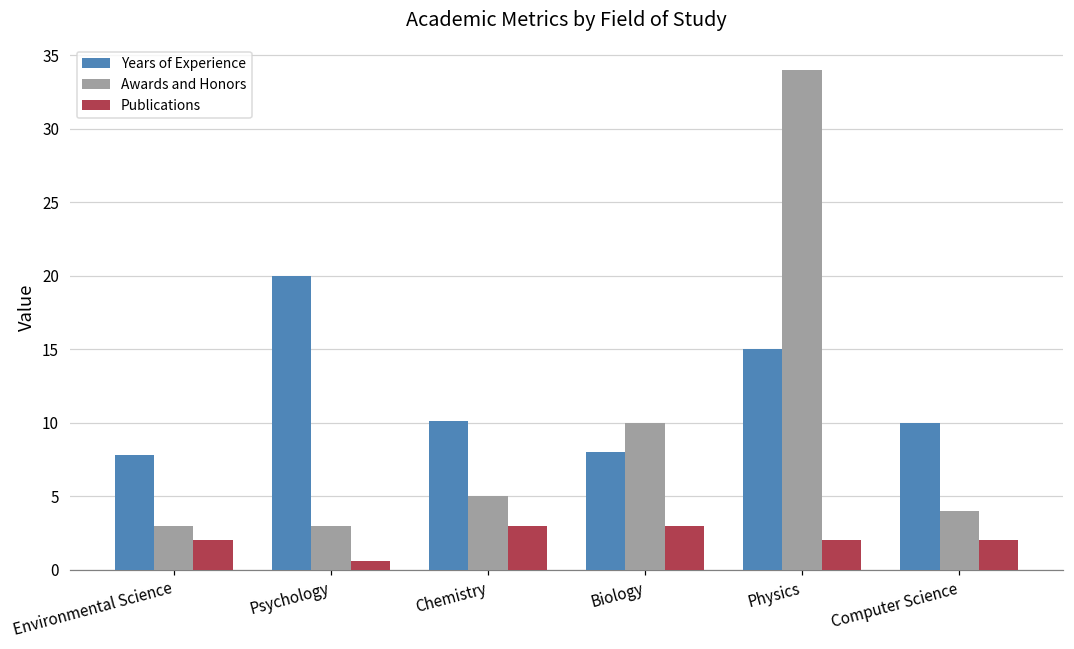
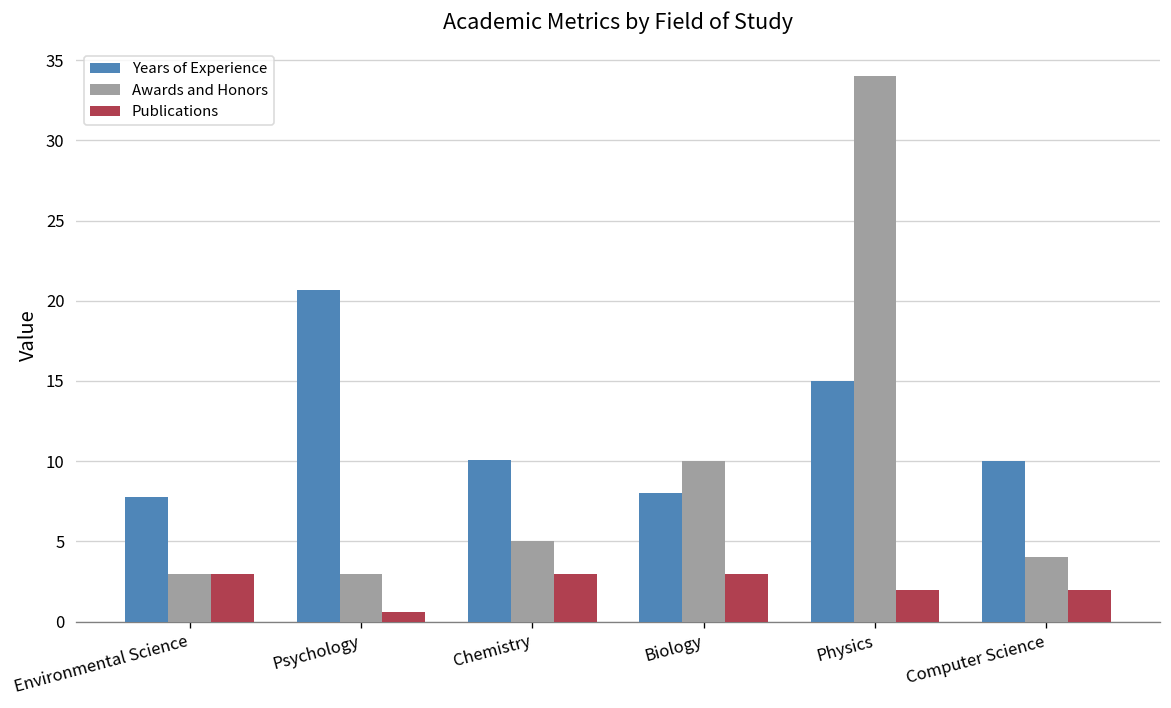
Publications, Environmental Science: 2 -> 3
Years of Experience, Psychology: 20.0 -> 20.7
